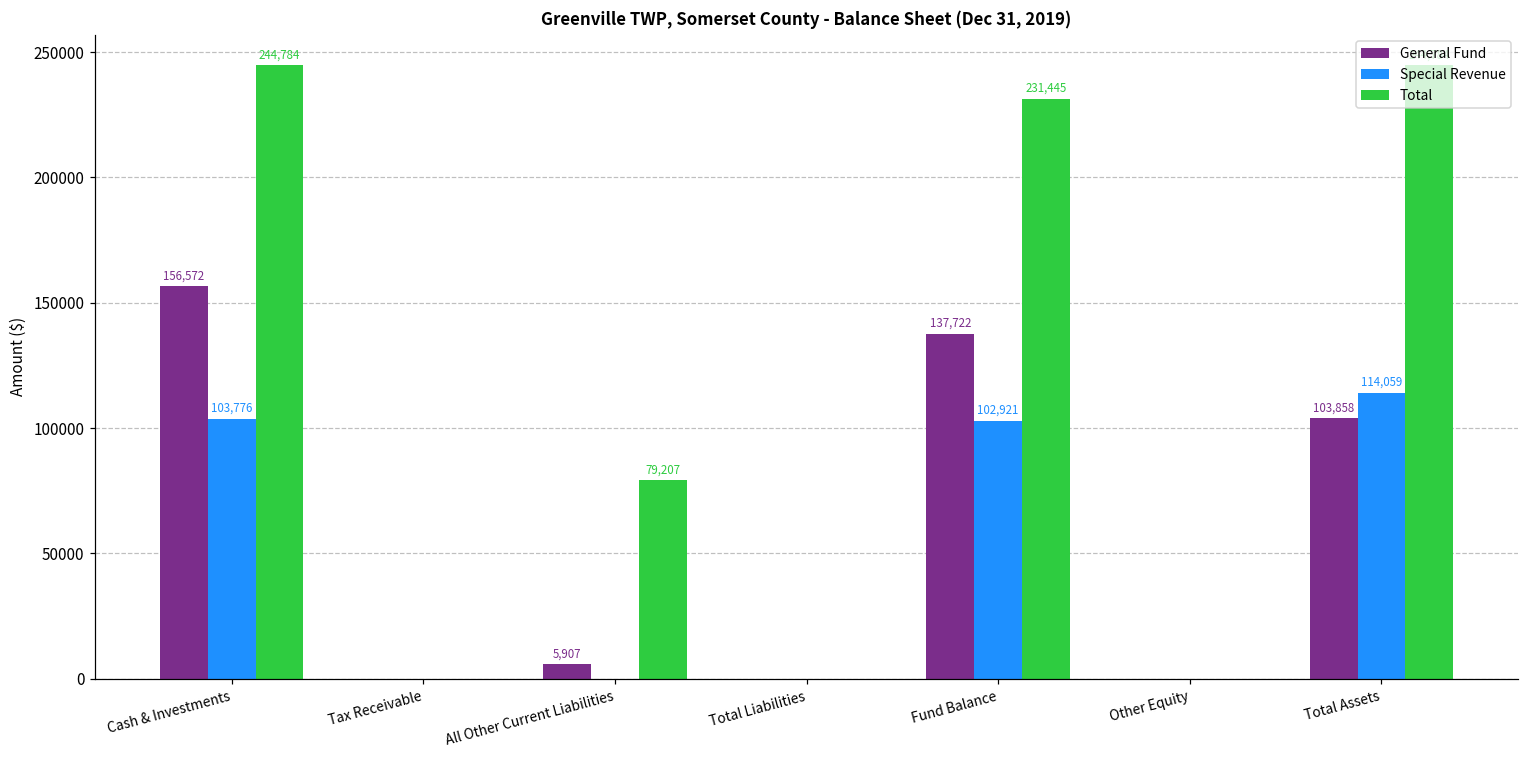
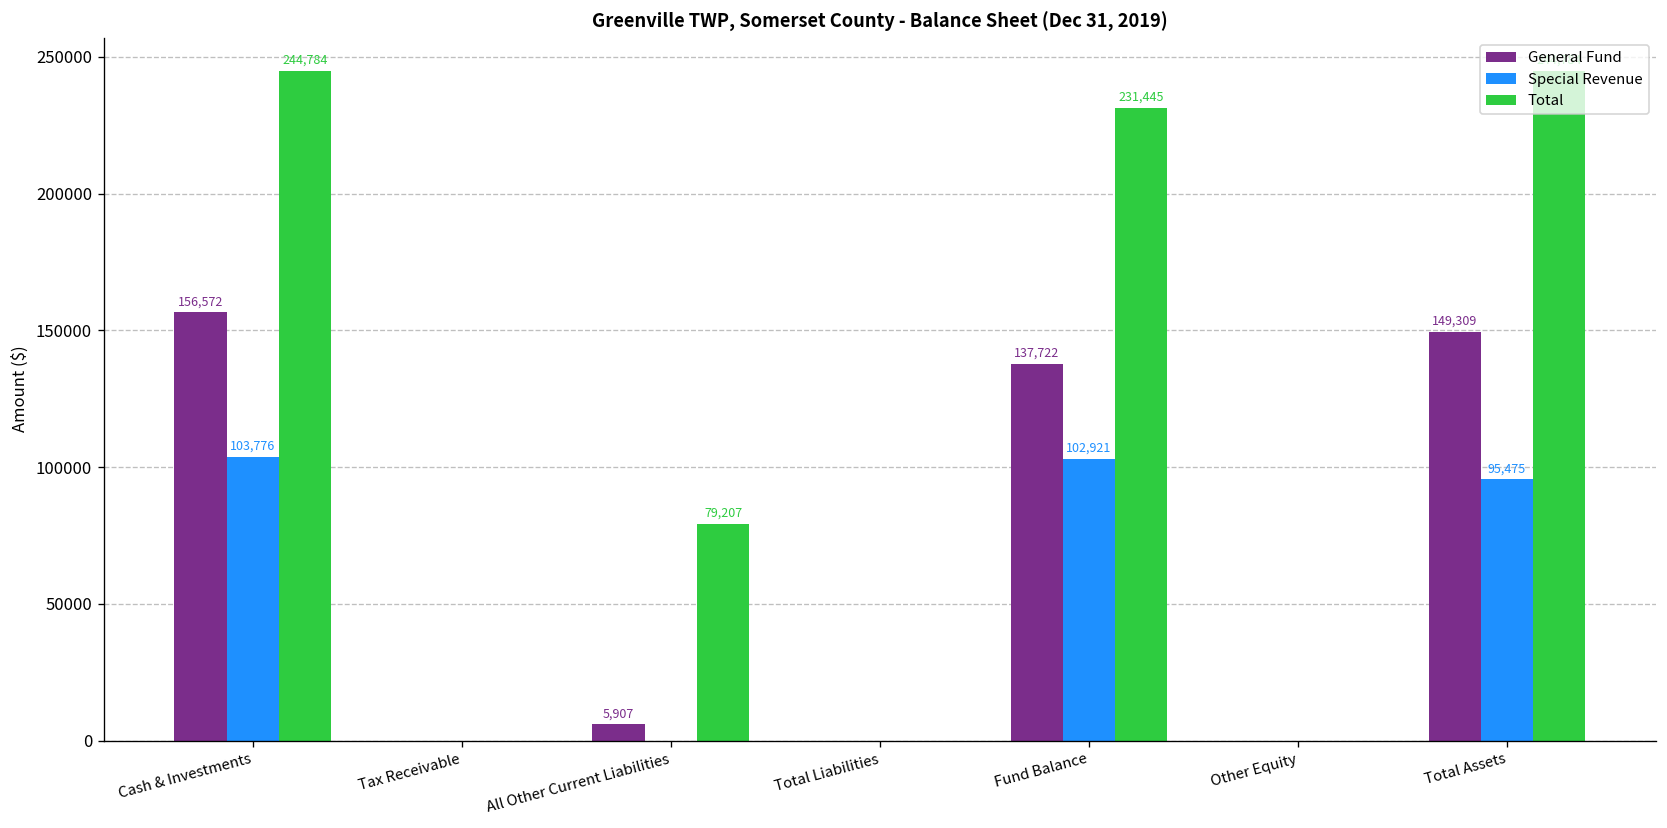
General Fund, Total Assets: 103,858 -> 149,309
Special Revenue, Total Assets: 114,059 -> 95,475
